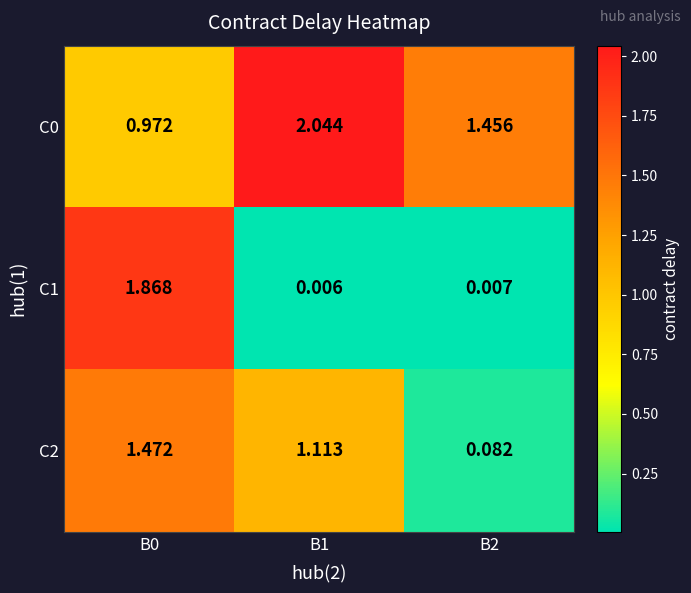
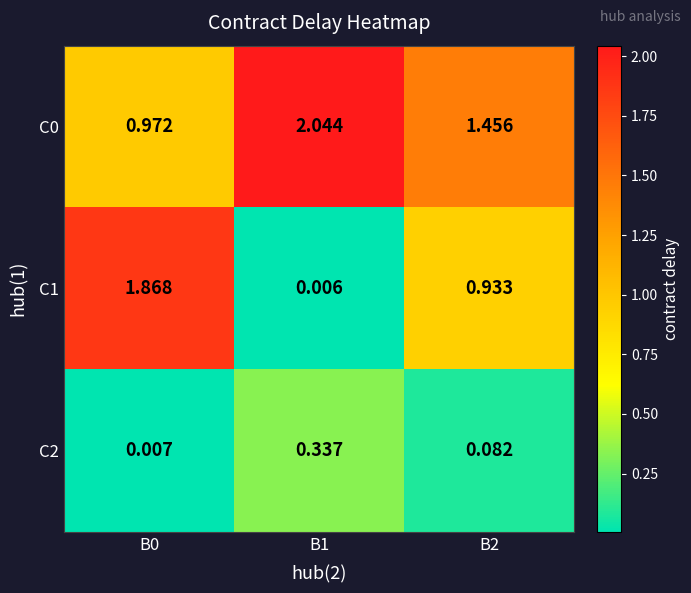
C1, B2: 0.007 -> 0.933
C2, B0: 1.472 -> 0.007
C2, B1: 1.113 -> 0.337
